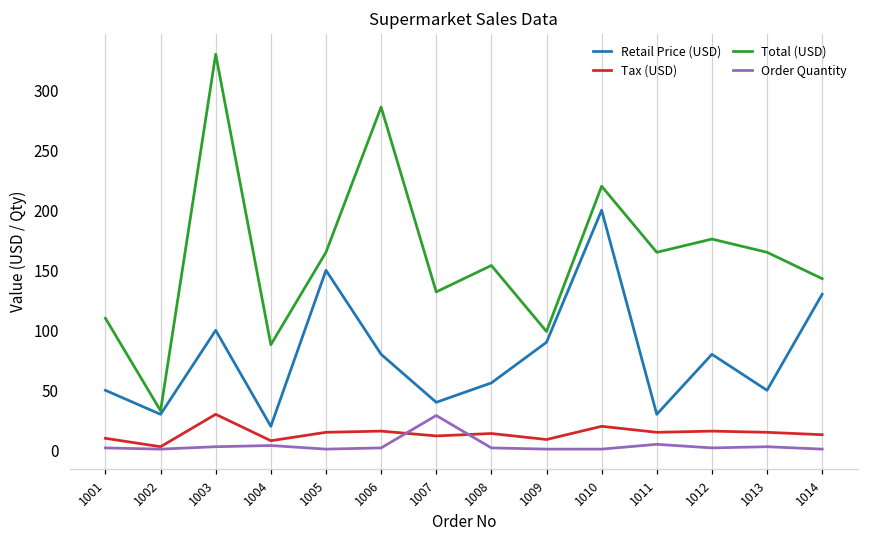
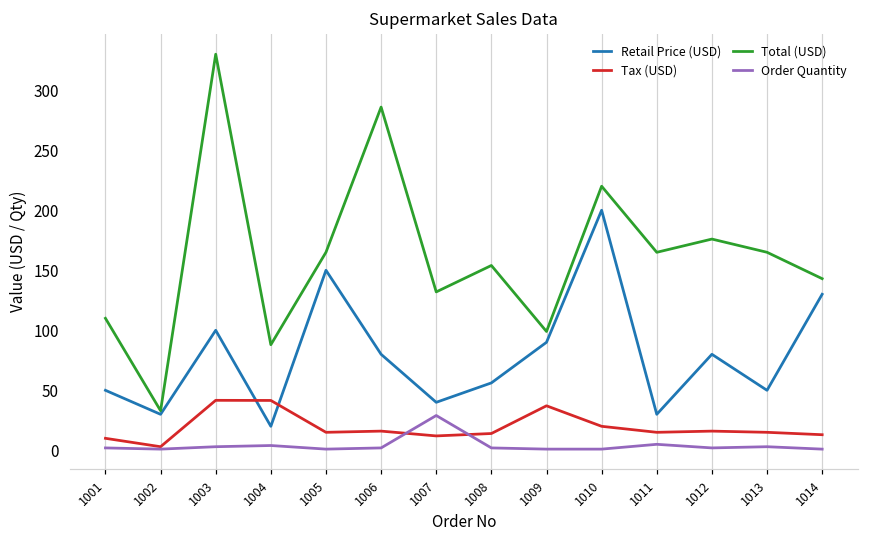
Tax (USD), 1003: 30 -> 42
Tax (USD), 1004: 8 -> 42
Tax (USD), 1009: 9 -> 37
